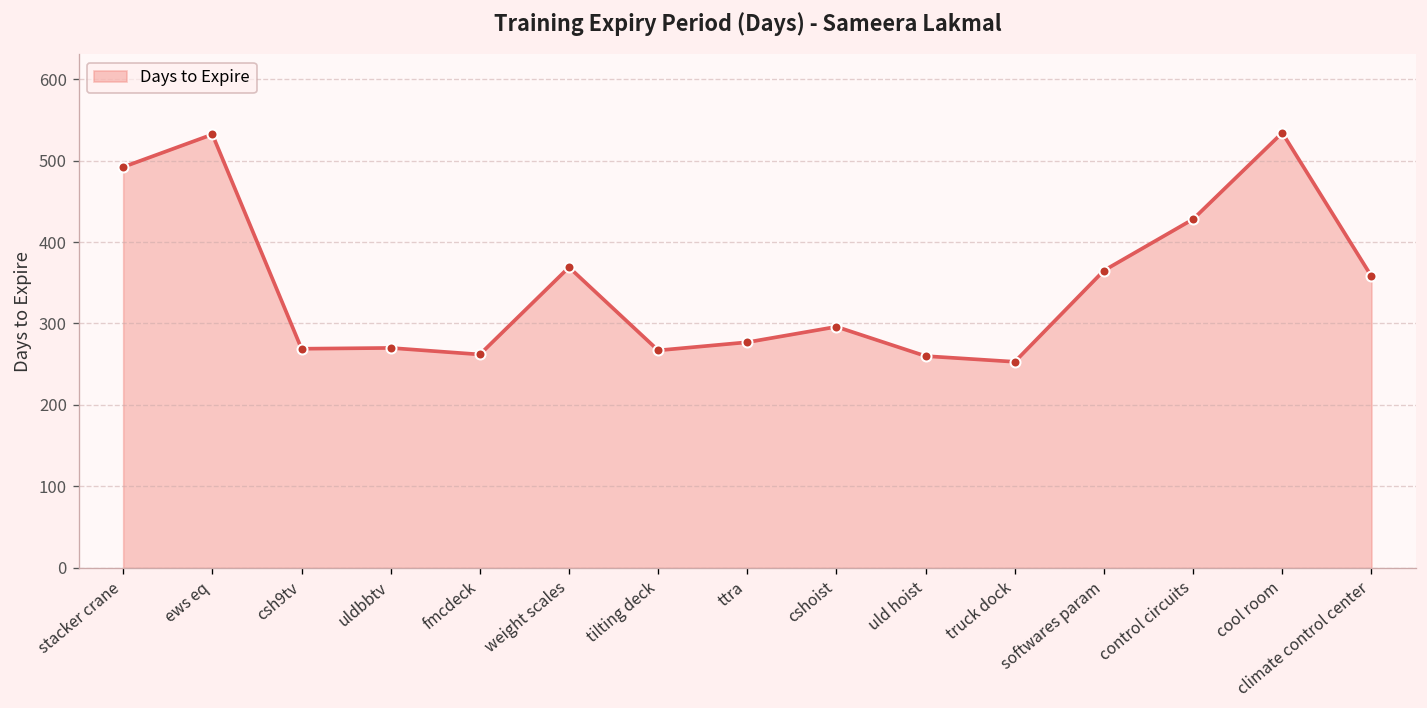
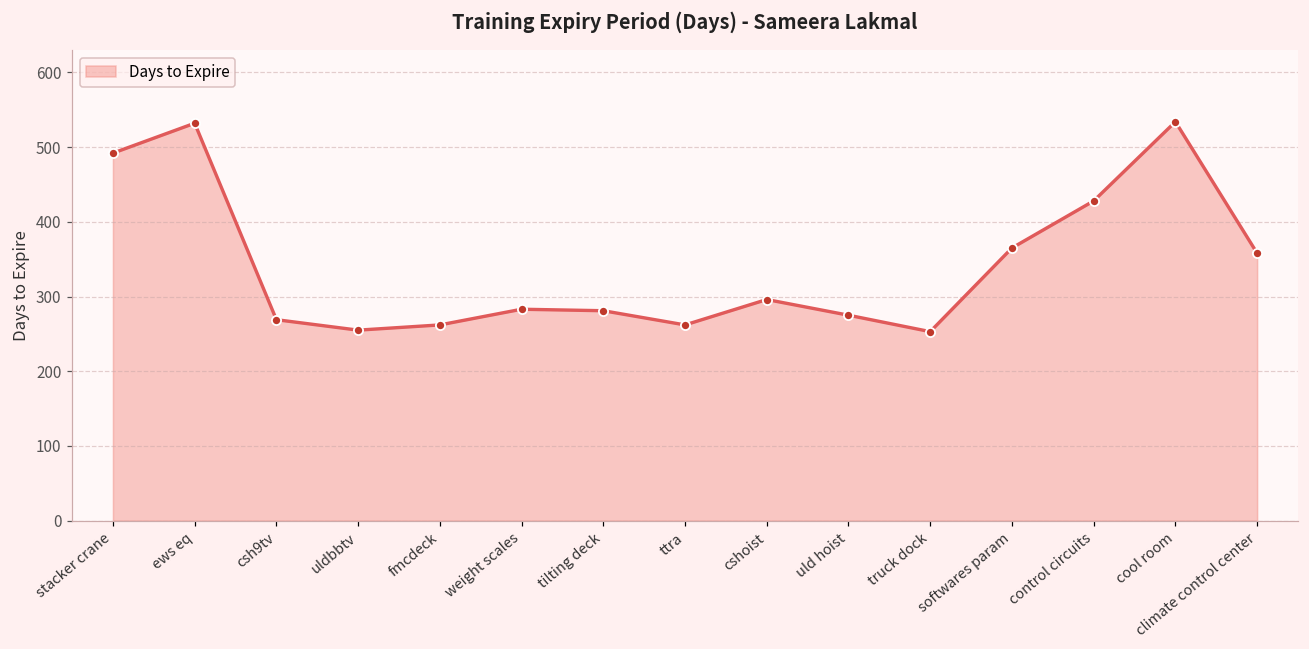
uldbbtv: 270 -> 260
weight scales: 370 -> 280
tilting deck: 270 -> 280
ttra: 280 -> 260
uld hoist: 260 -> 280
